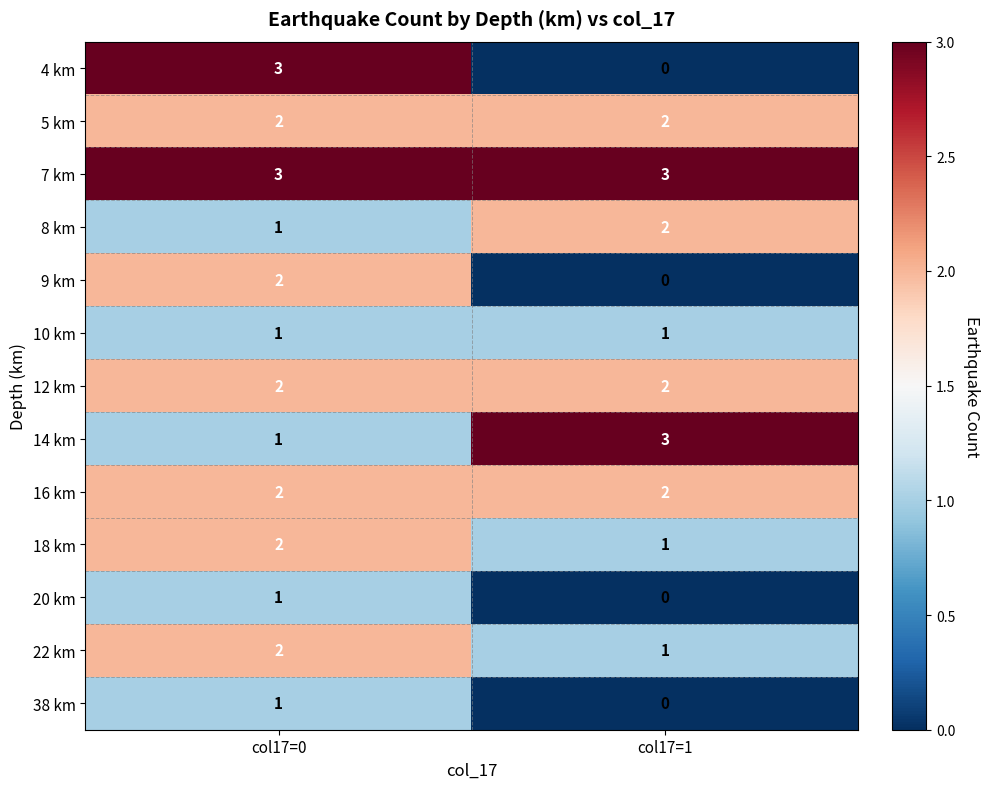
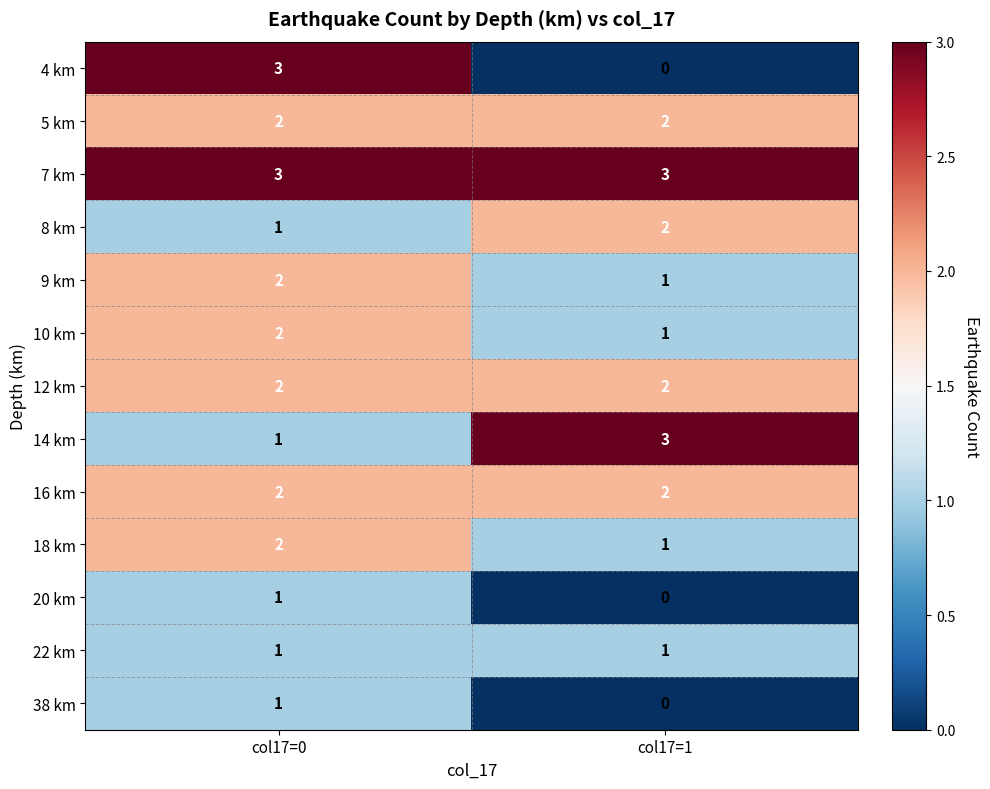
9 km, col17=1: 0 -> 1
10 km, col17=0: 1 -> 2
22 km, col17=0: 2 -> 1
